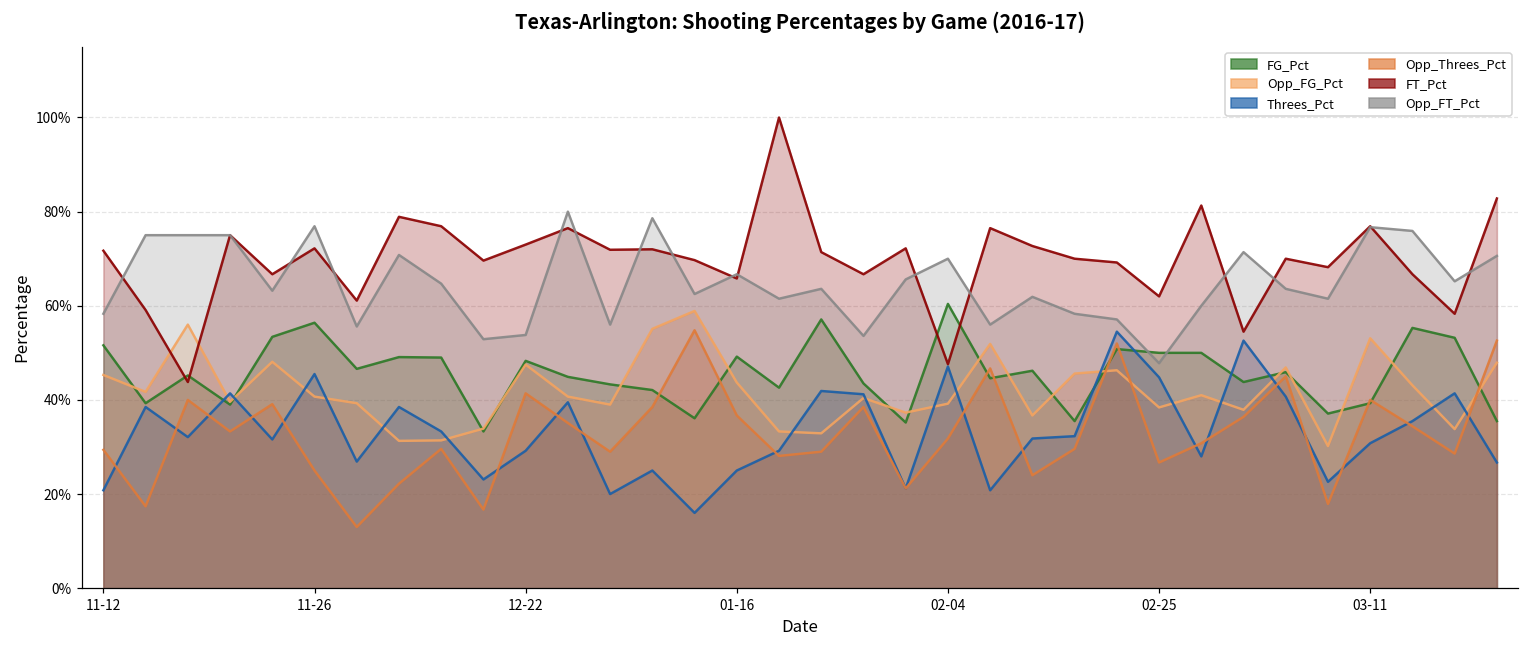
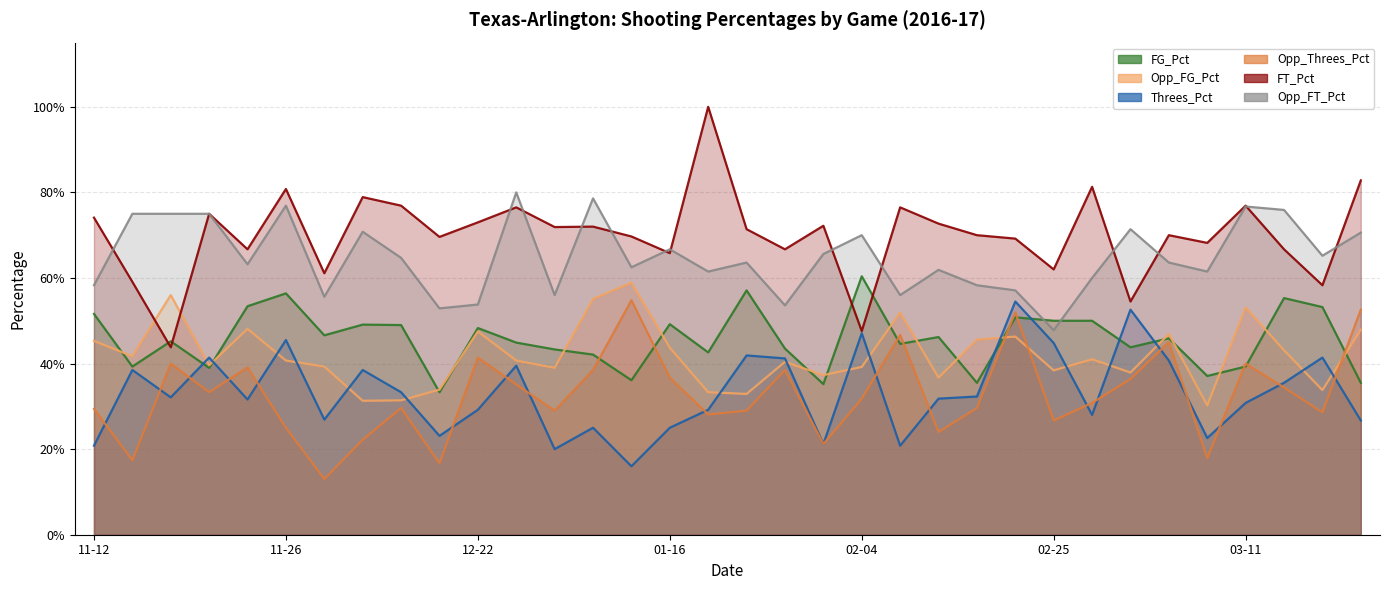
FT_Pct, 11-12: 72% -> 74%
FT_Pct, 11-26: 72% -> 81%
